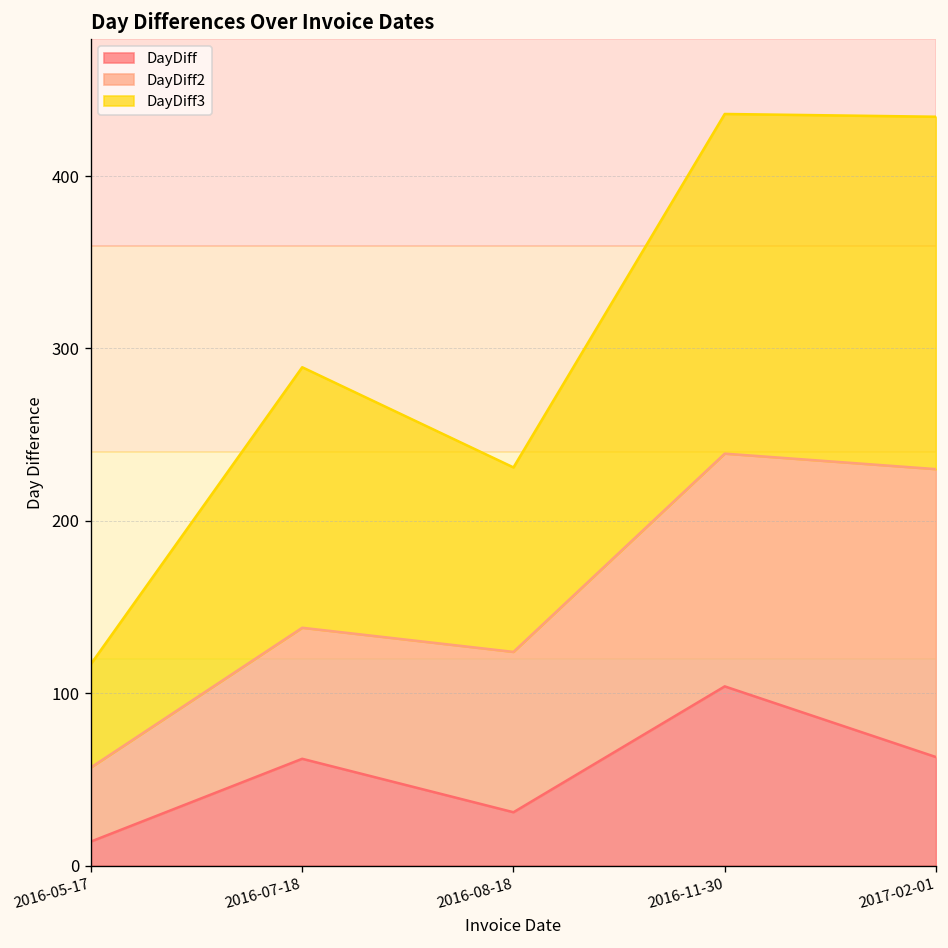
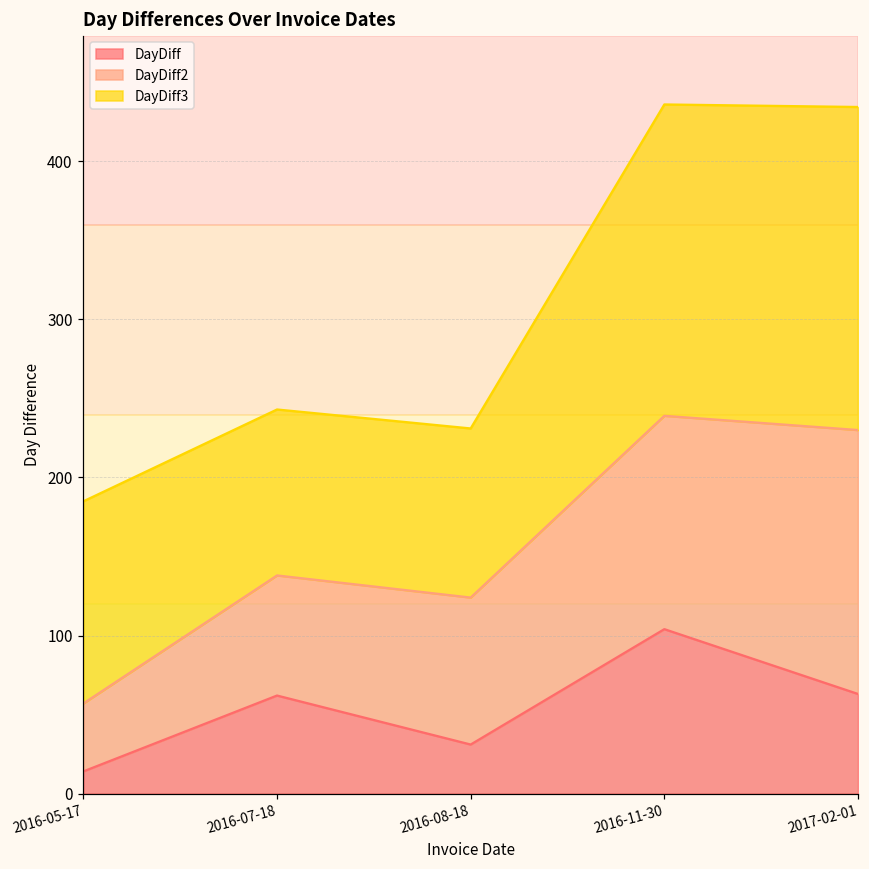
DayDiff3, 2016-05-17: 60 -> 128
DayDiff3, 2016-07-18: 151 -> 105
